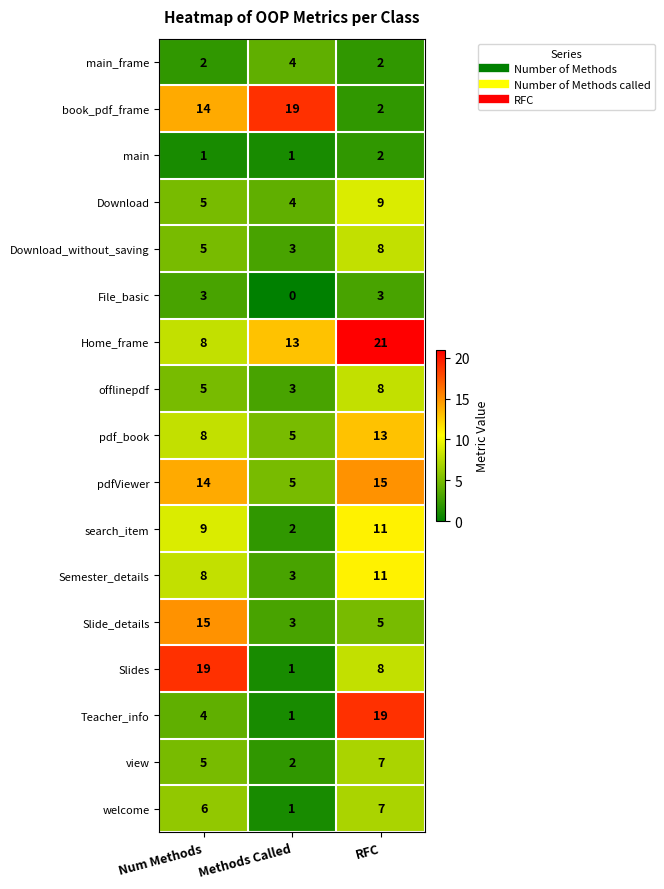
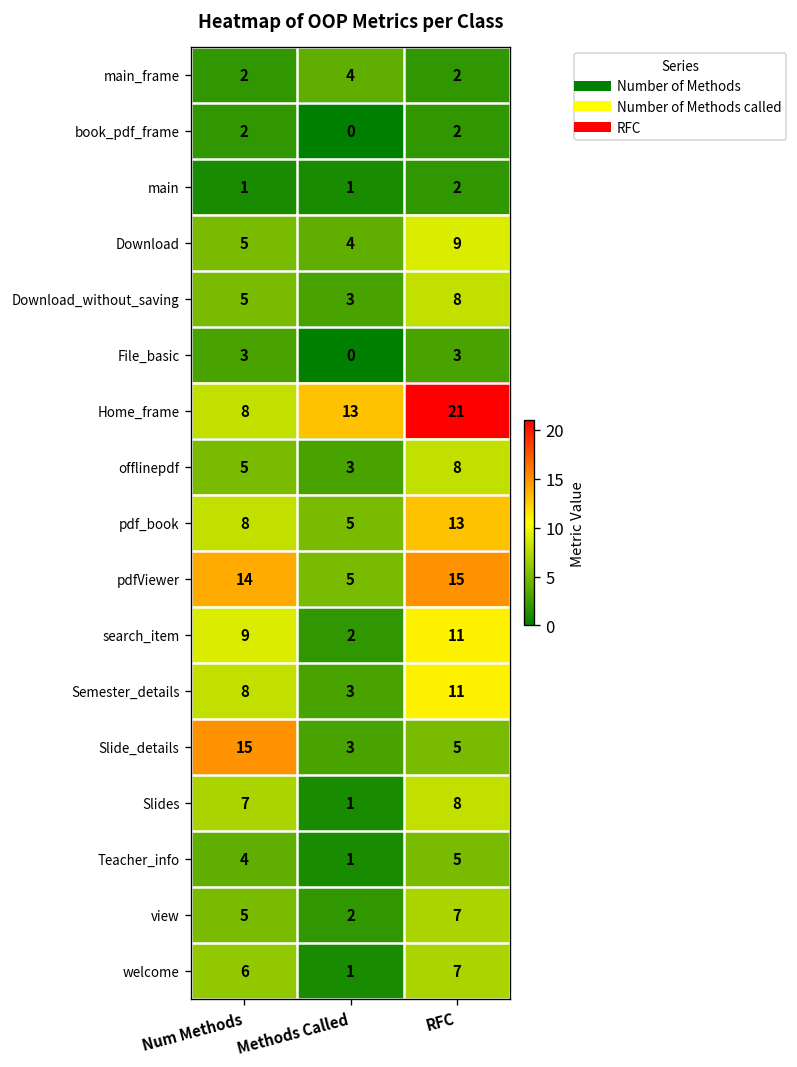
book_pdf_frame, Num Methods: 14 -> 2
book_pdf_frame, Methods Called: 19 -> 0
Slides, Num Methods: 19 -> 7
Teacher_info, RFC: 19 -> 5
